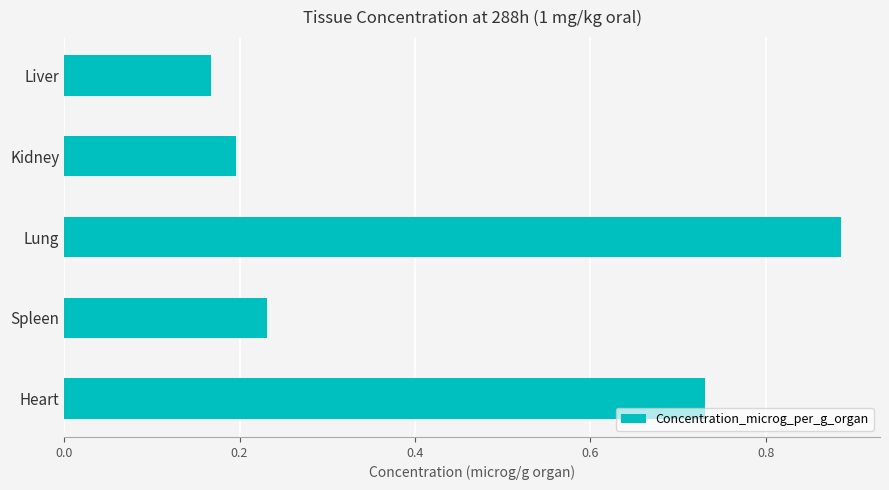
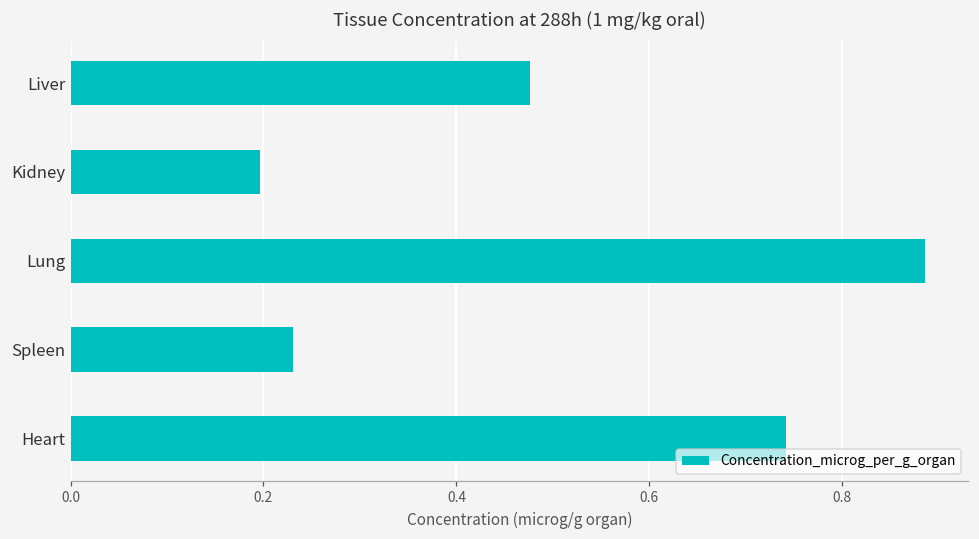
Liver: 0.17 -> 0.48
Heart: 0.73 -> 0.74
